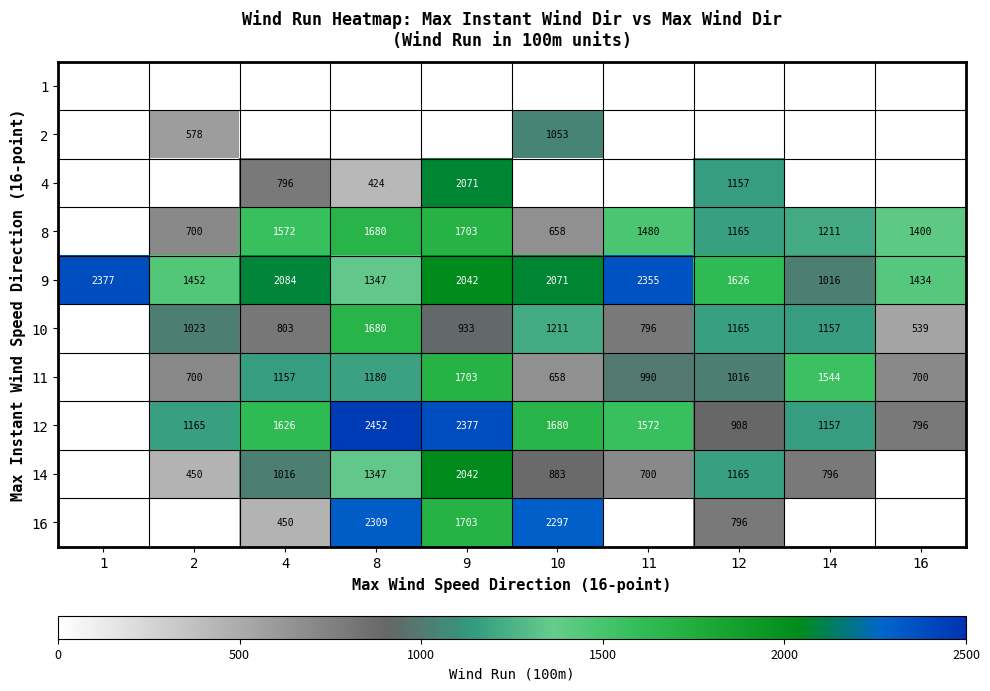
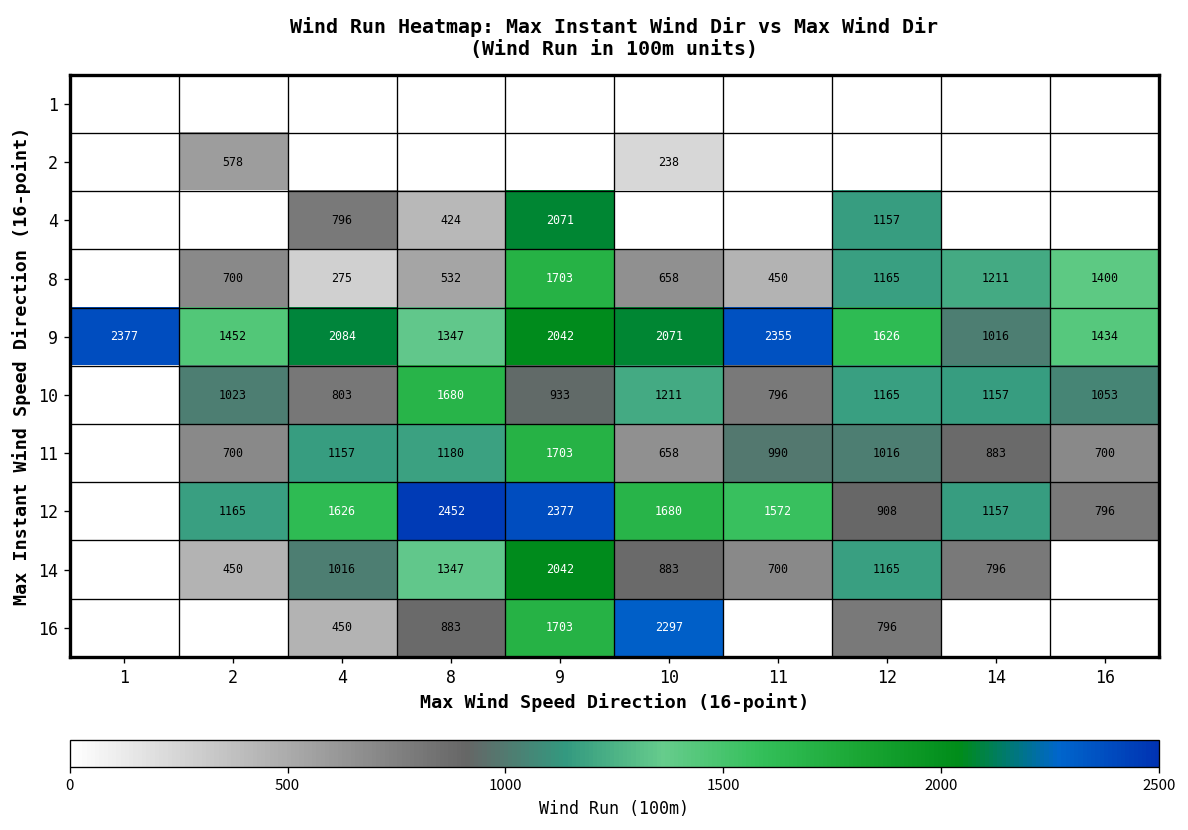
2, 10: 1053 -> 238
8, 4: 1572 -> 275
8, 8: 1680 -> 532
8, 11: 1480 -> 450
10, 16: 539 -> 1053
11, 14: 1544 -> 883
16, 8: 2309 -> 883
